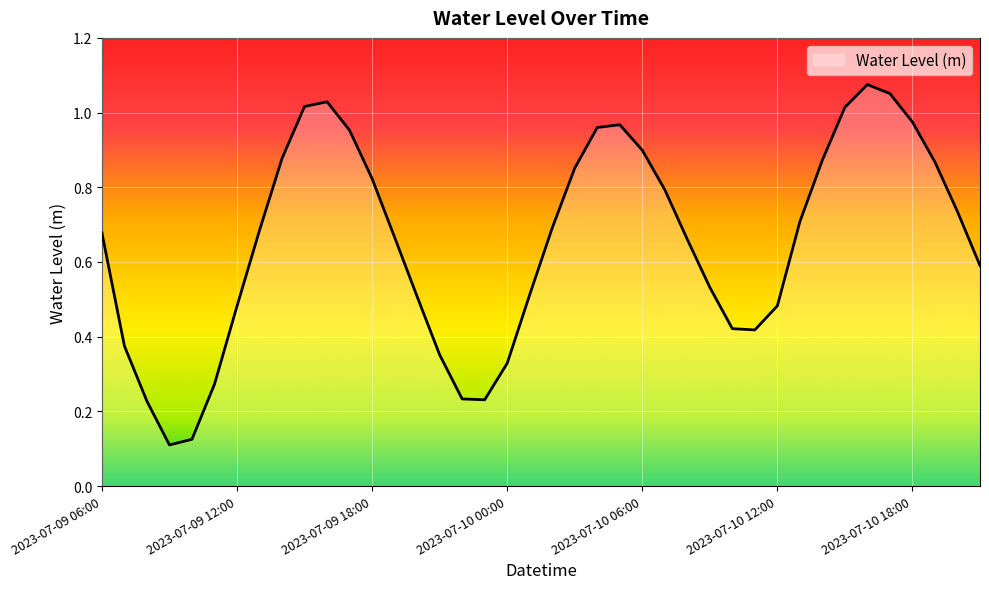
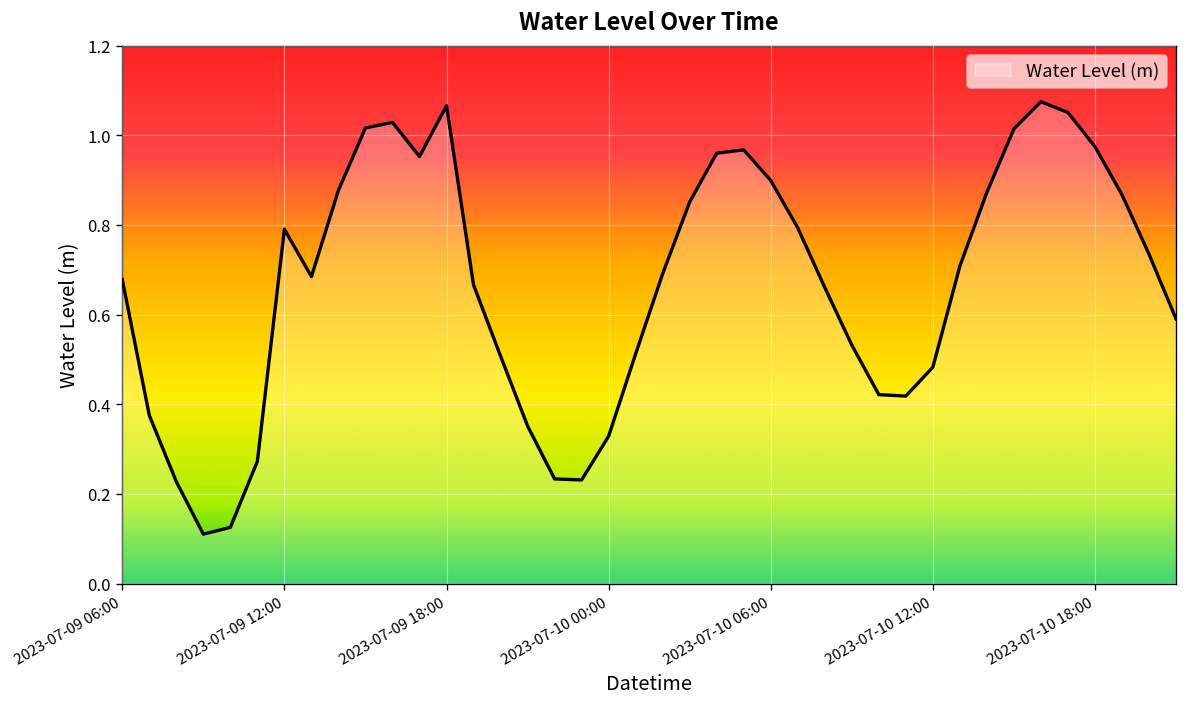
2023-07-09 12:00: 0.48 -> 0.79
2023-07-09 18:00: 0.82 -> 1.07
